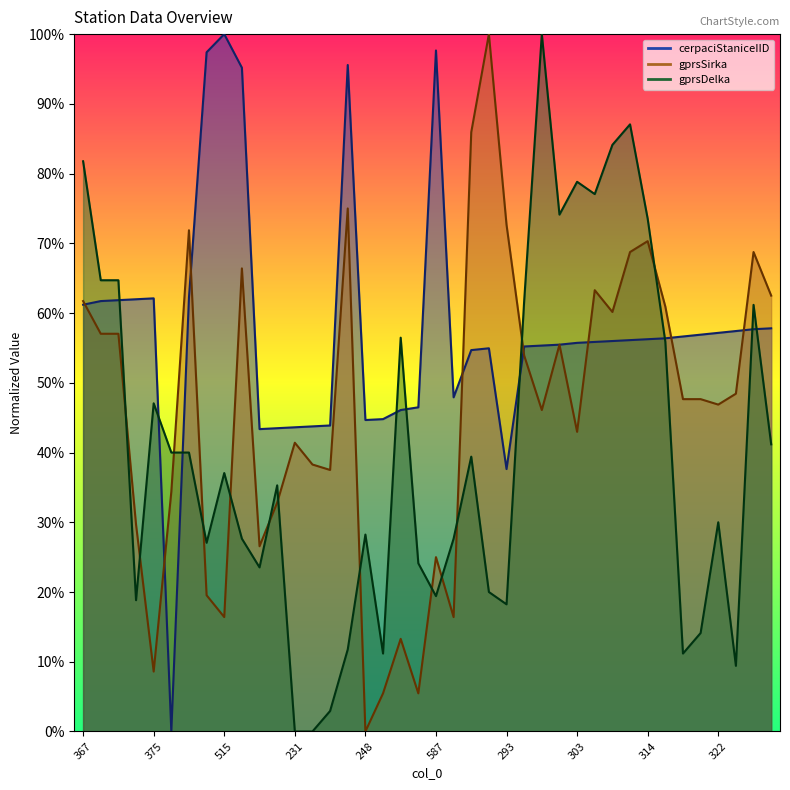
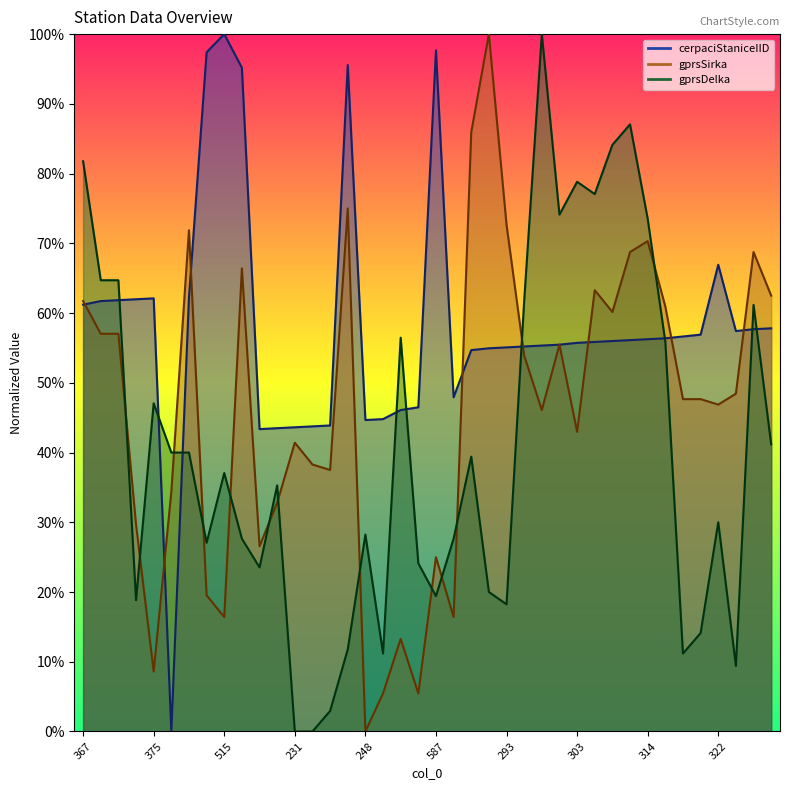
cerpaciStaniceIID, 293: 38% -> 55%
cerpaciStaniceIID, 322: 57% -> 67%
